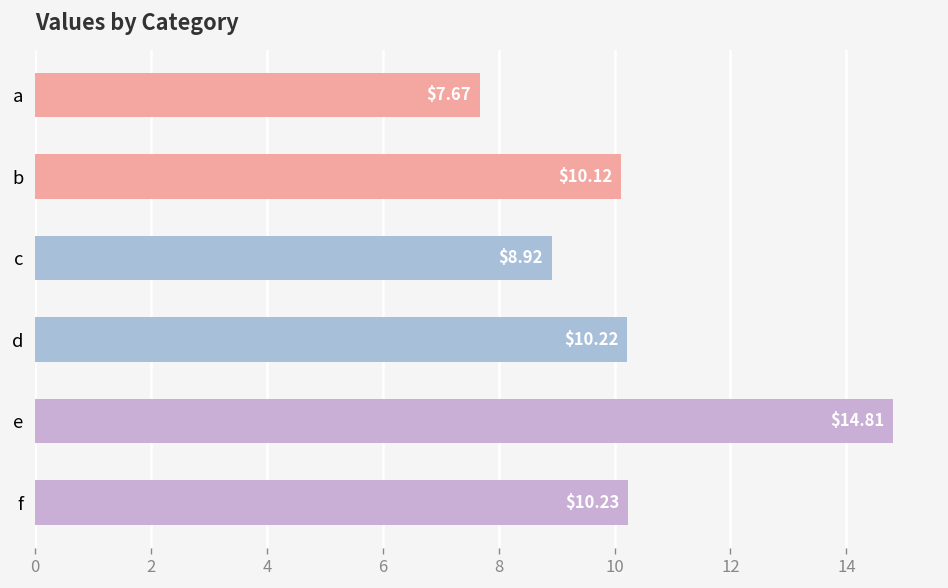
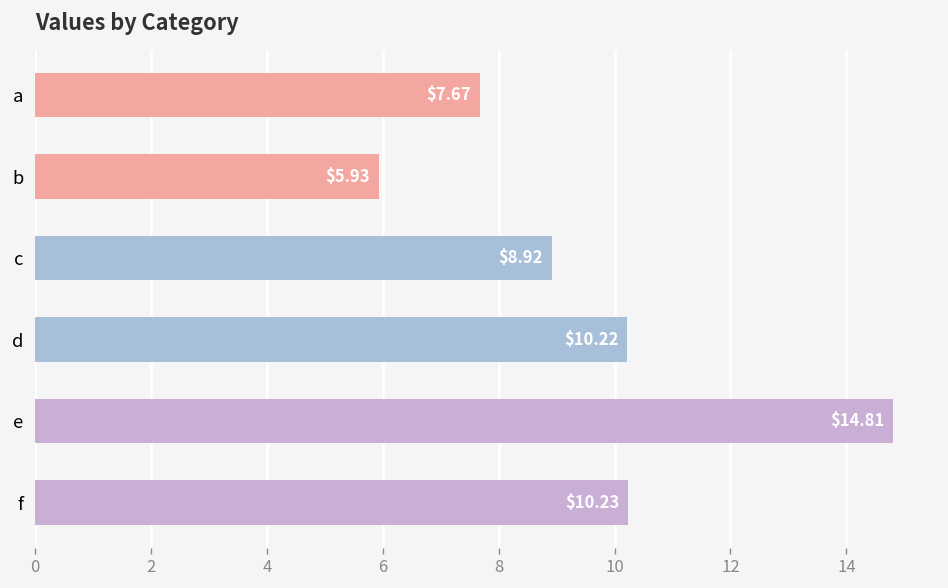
b: $10.12 -> $5.93
